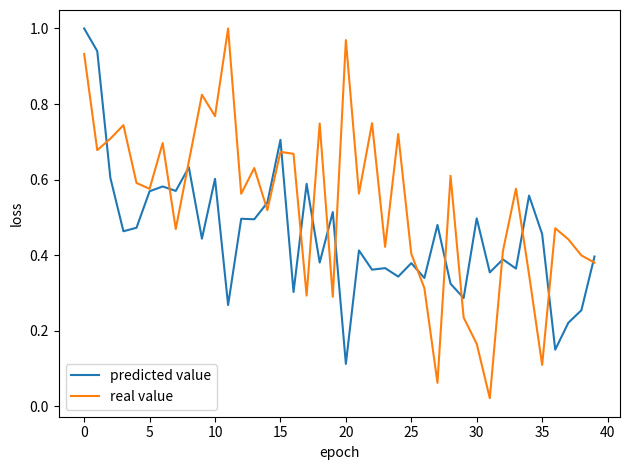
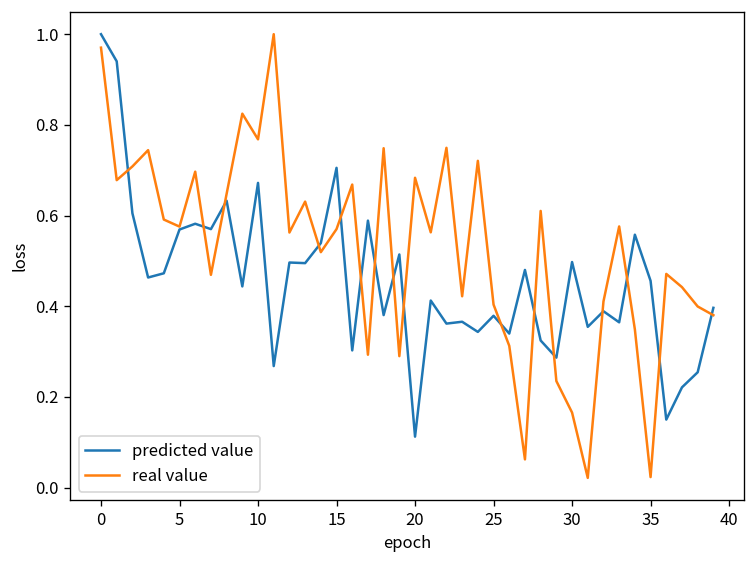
real value, 0: 0.93 -> 0.97
predicted value, 10: 0.60 -> 0.67
real value, 15: 0.67 -> 0.57
real value, 20: 0.97 -> 0.68
real value, 35: 0.11 -> 0.02
